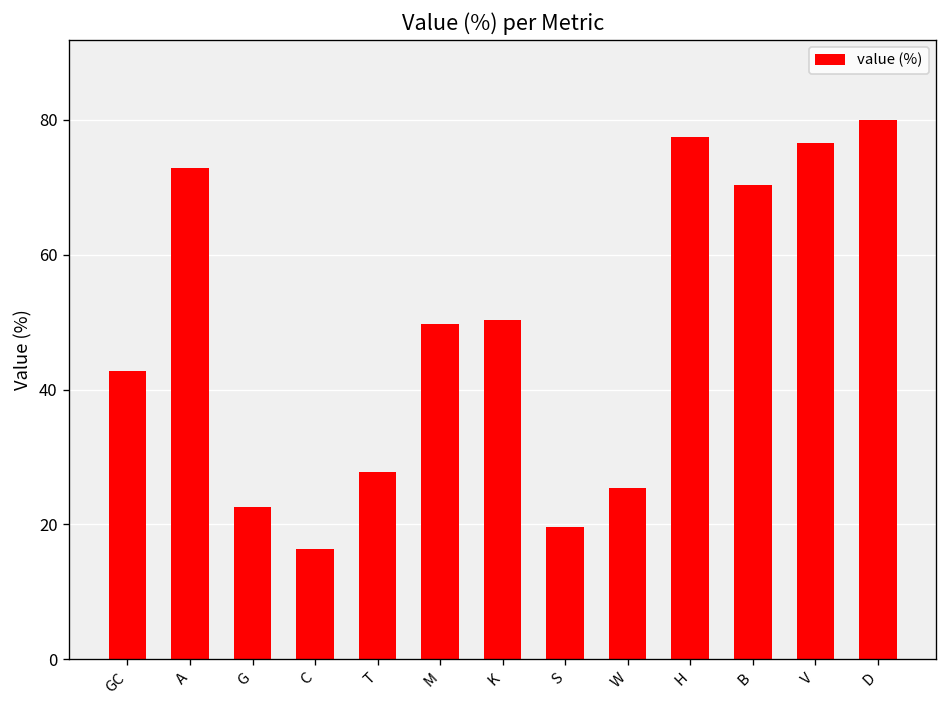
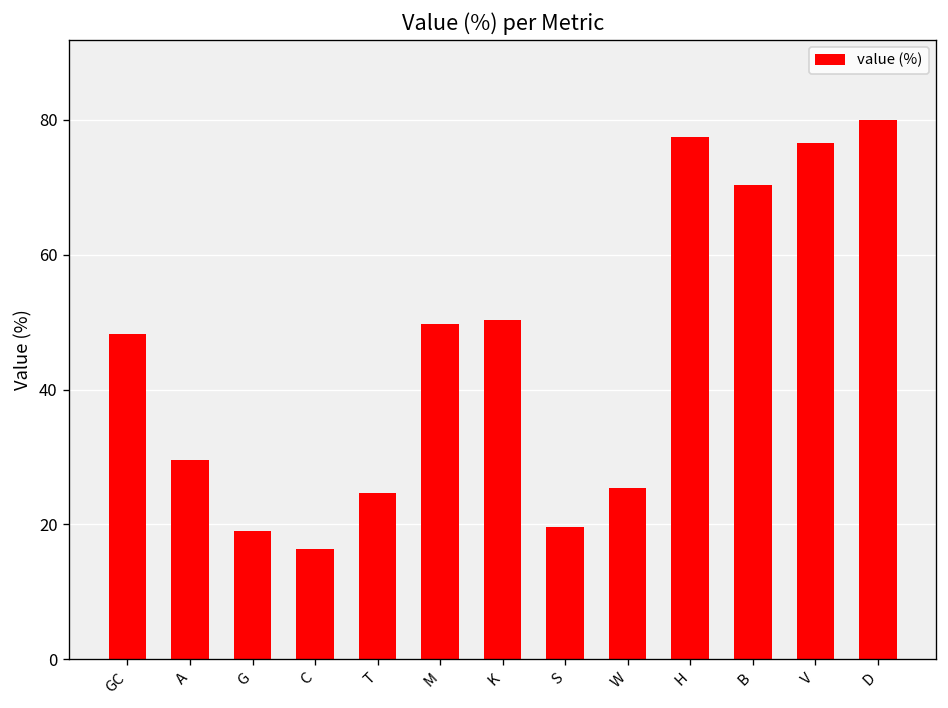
GC: 43 -> 48
A: 73 -> 30
G: 23 -> 19
T: 28 -> 25
